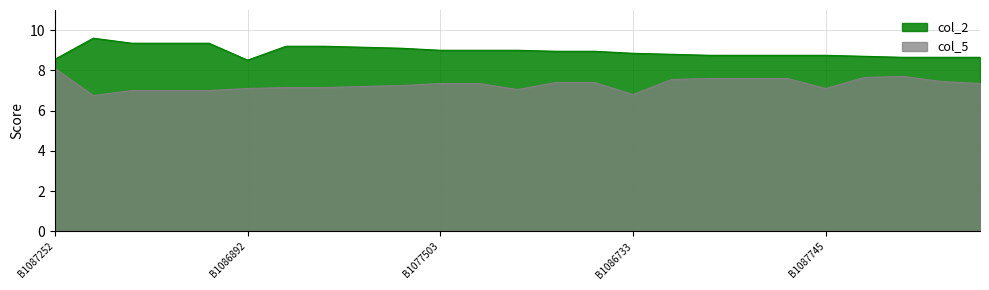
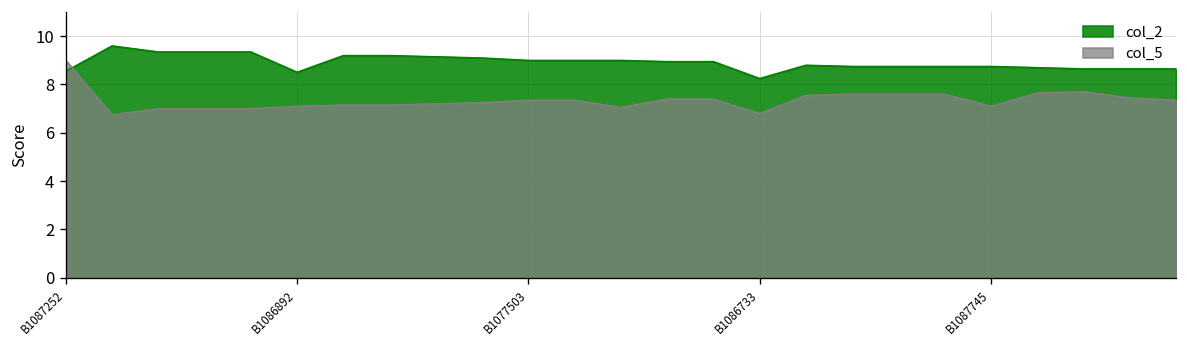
col_5, B1087252: 8.1 -> 9.0
col_2, B1086733: 8.9 -> 8.3
